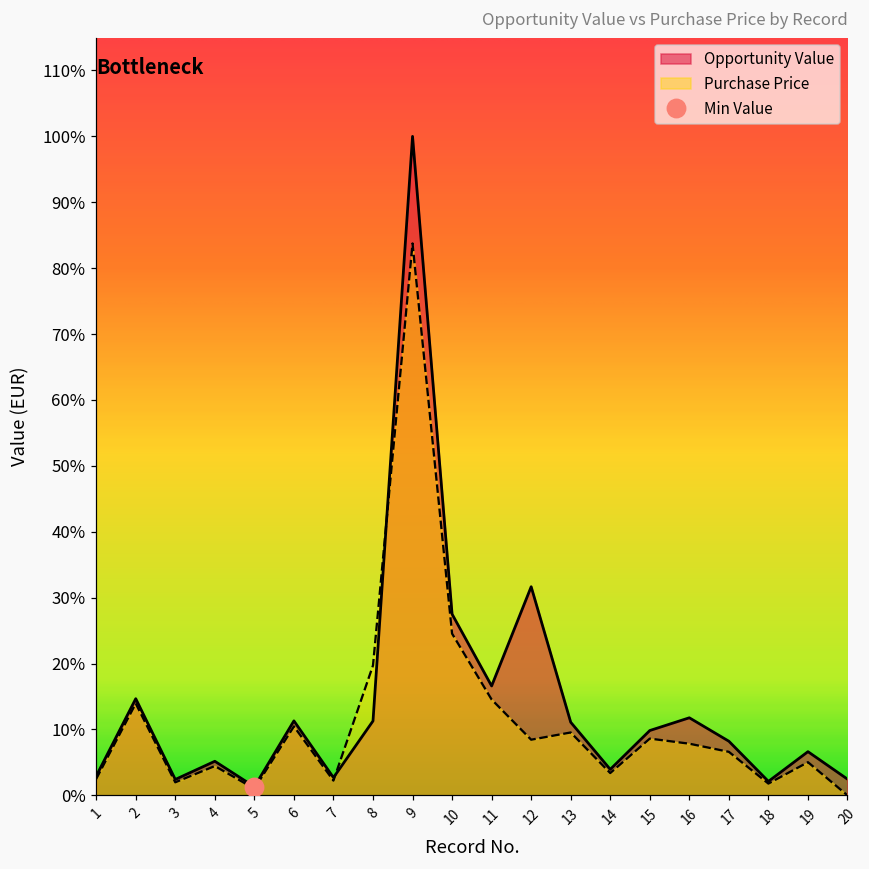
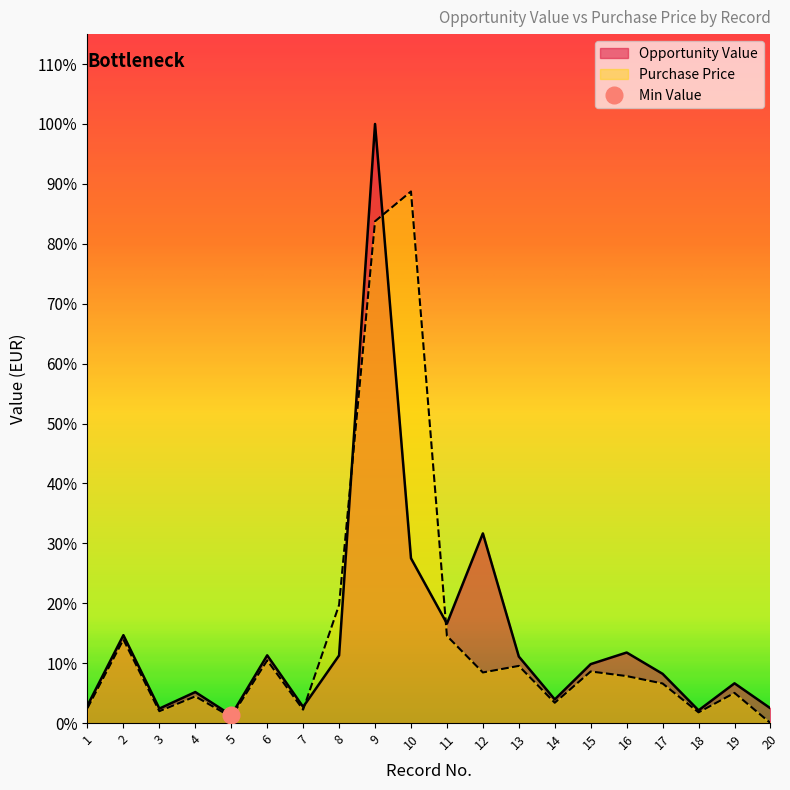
Purchase Price, 10: 25% -> 89%
